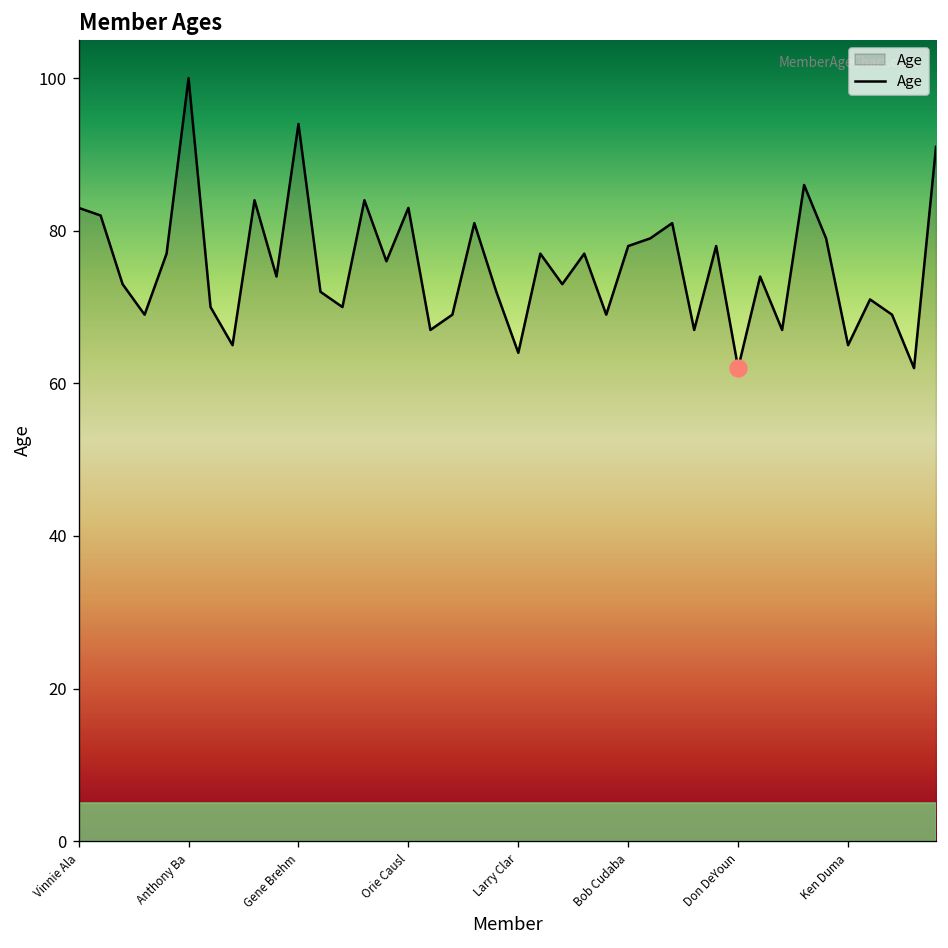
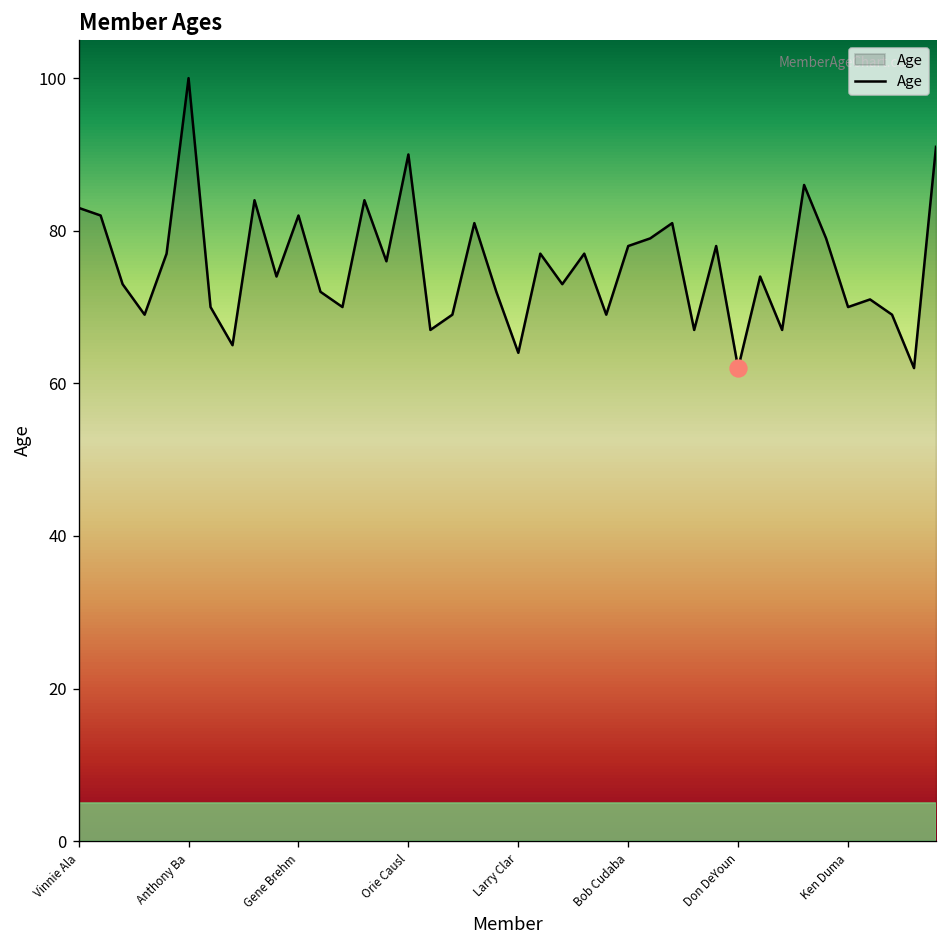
Age, Gene Brehm: 94 -> 82
Age, Orie Causl: 83 -> 90
Age, Ken Duma: 65 -> 70
